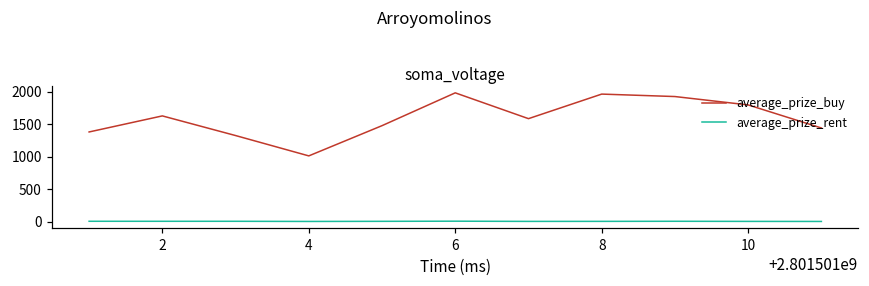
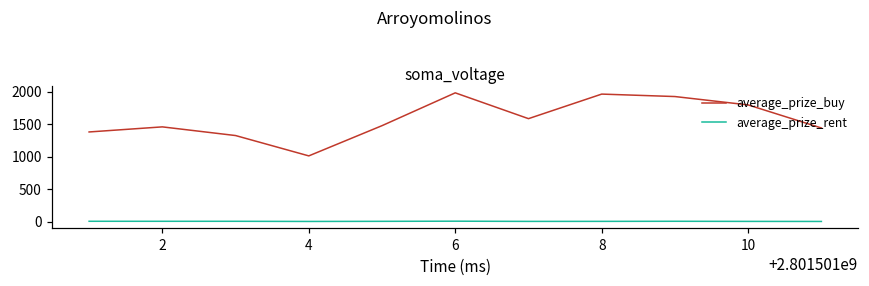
average_prize_buy, 2: 1600 -> 1500
